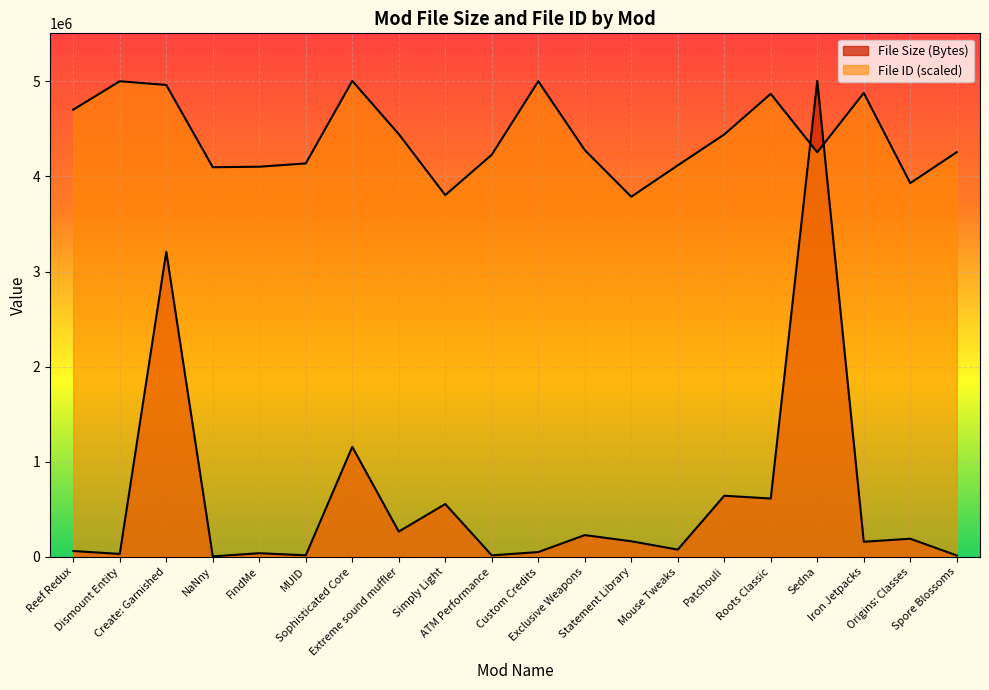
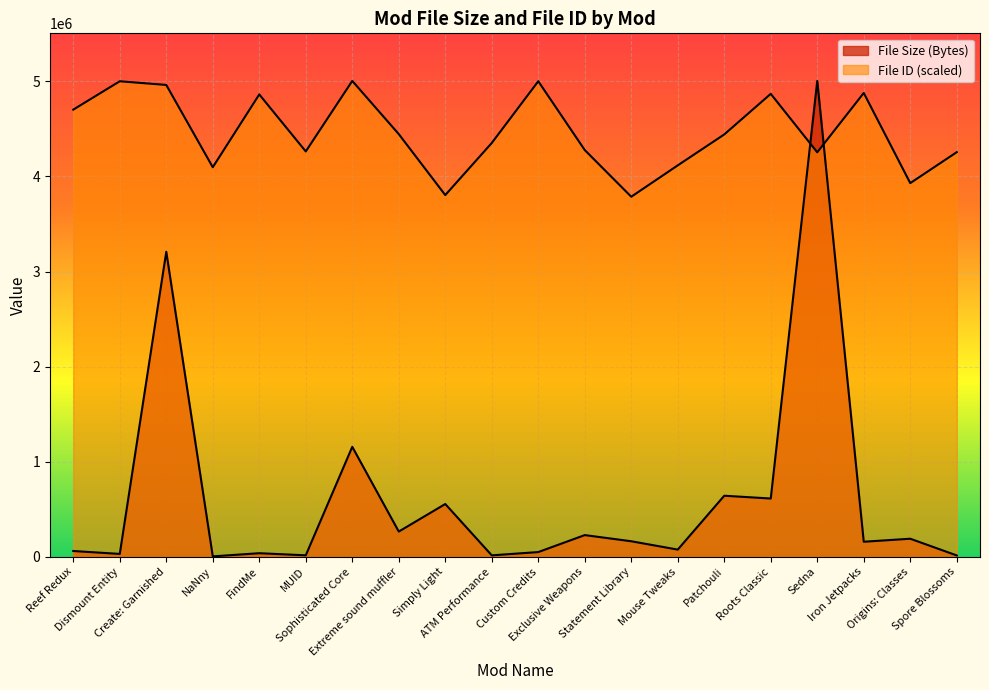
File ID (scaled), FindMe: 4100000 -> 4900000
File ID (scaled), MUID: 4100000 -> 4300000
File ID (scaled), ATM Performance: 4200000 -> 4400000
